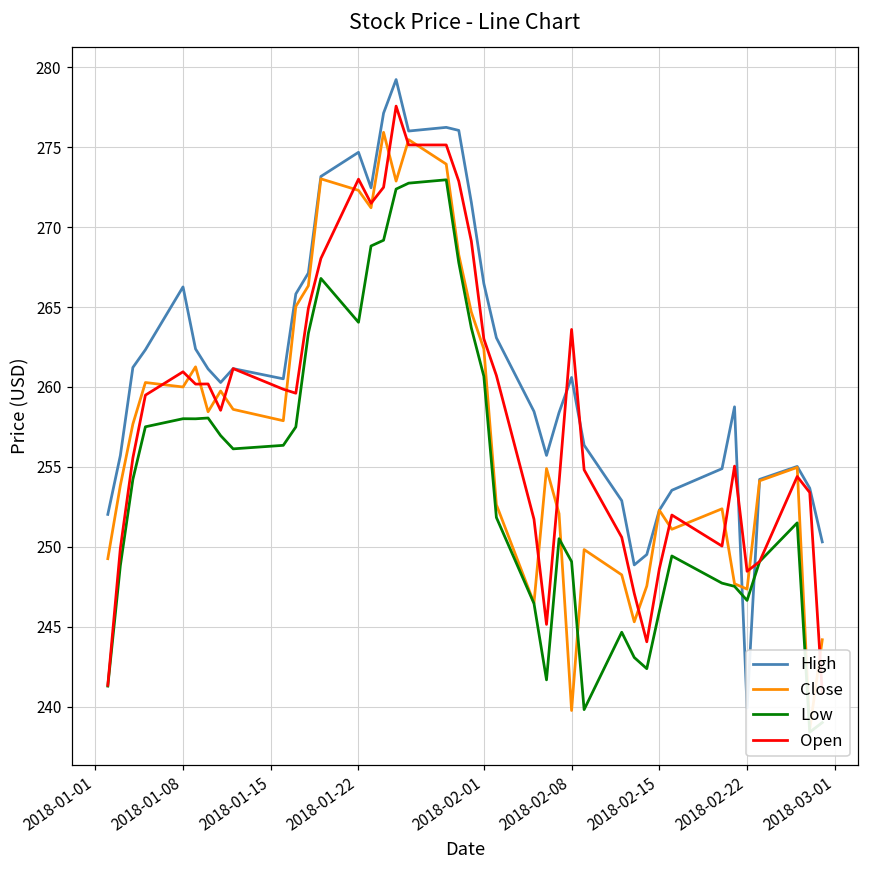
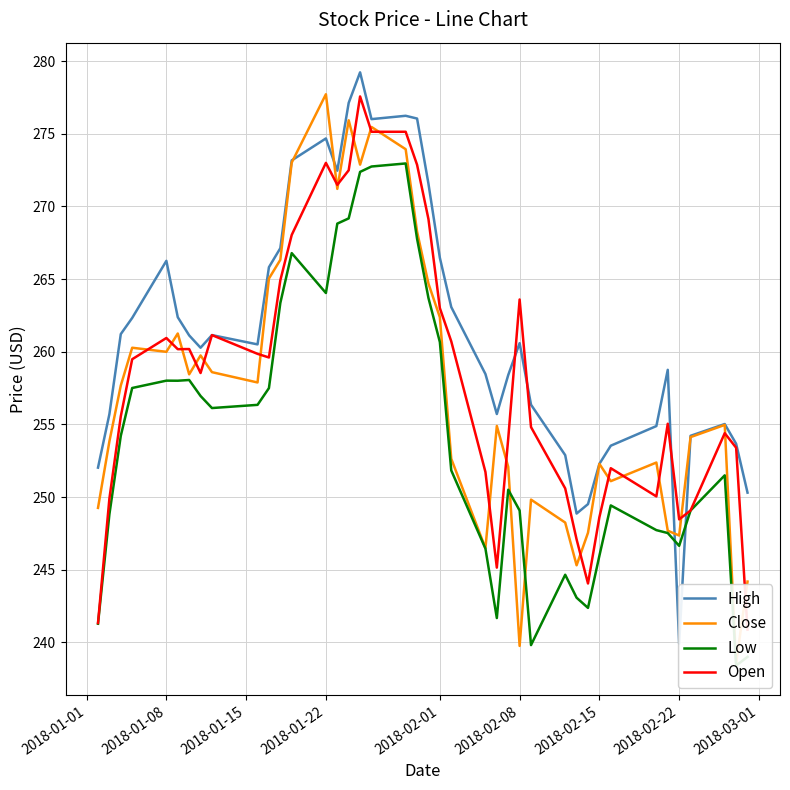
Close, 2018-01-22: 272.3 -> 277.7
